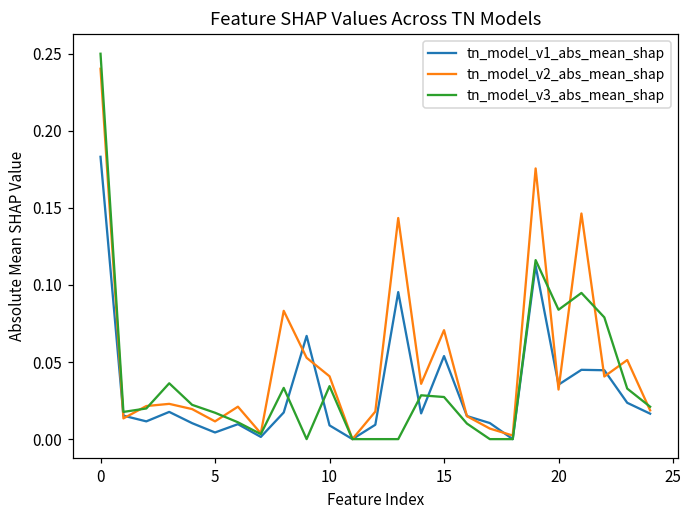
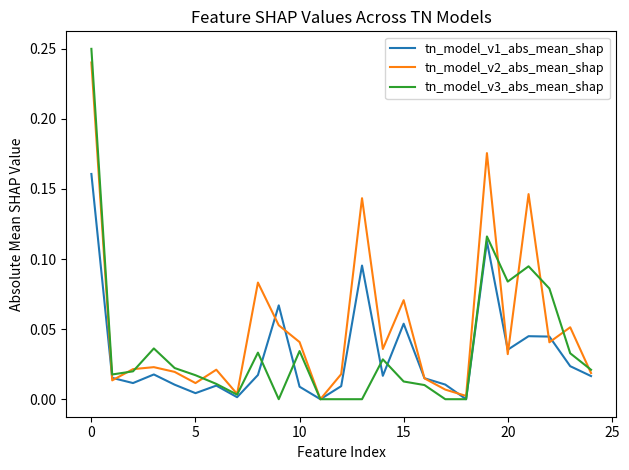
tn_model_v1_abs_mean_shap, 0: 0.183 -> 0.161
tn_model_v3_abs_mean_shap, 15: 0.027 -> 0.013
